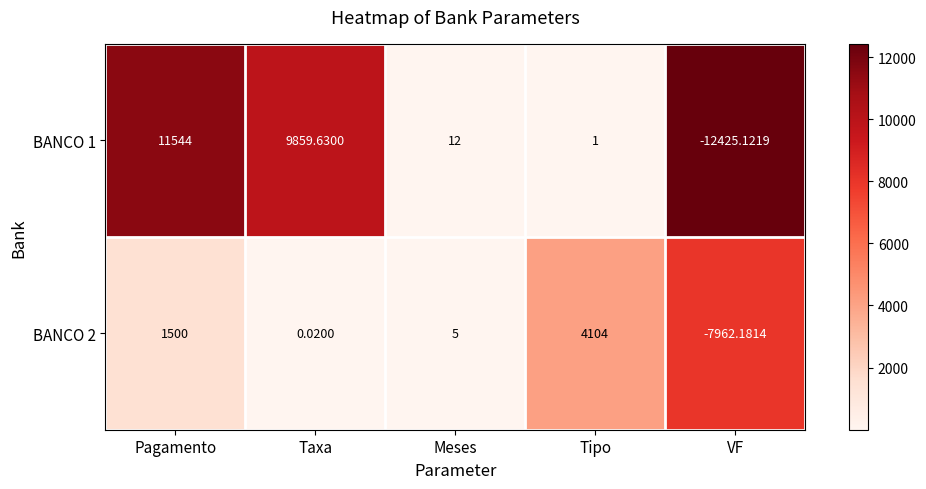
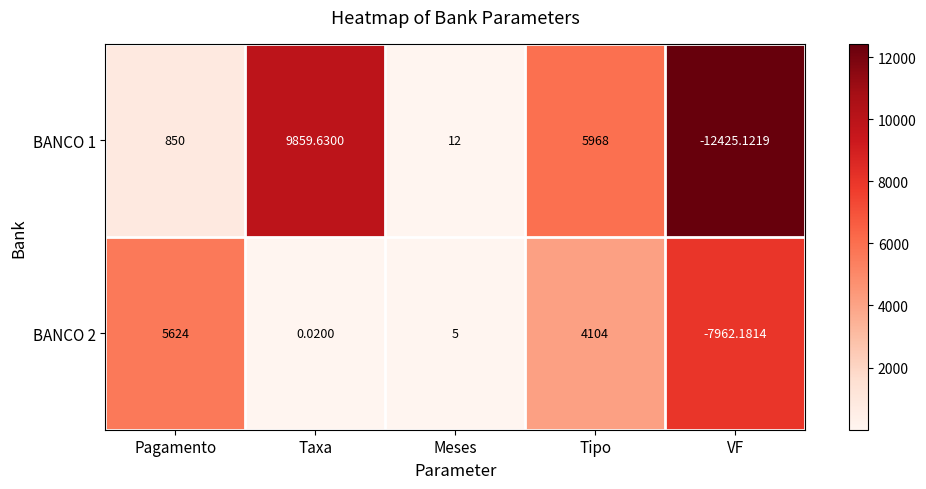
BANCO 1, Pagamento: 11544 -> 850
BANCO 1, Tipo: 1 -> 5968
BANCO 2, Pagamento: 1500 -> 5624
